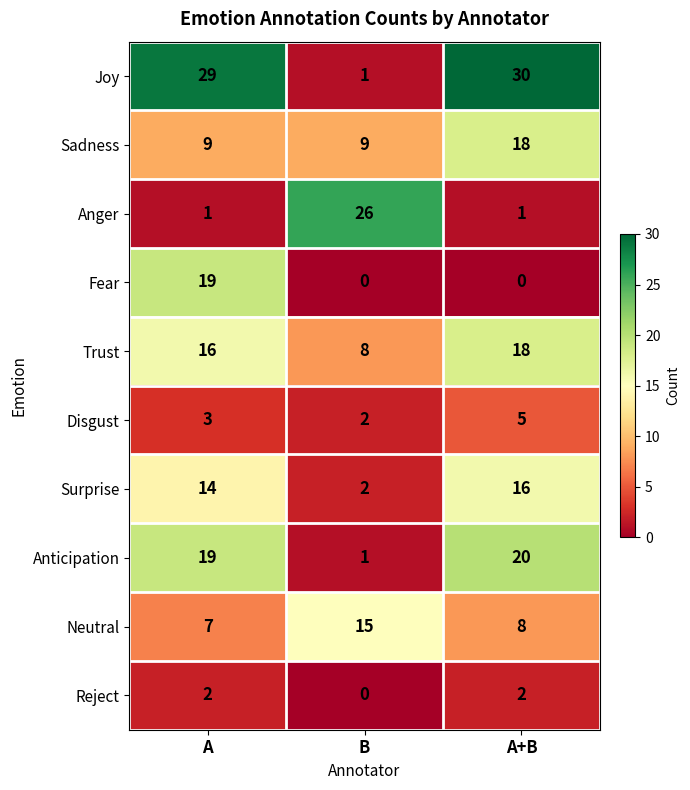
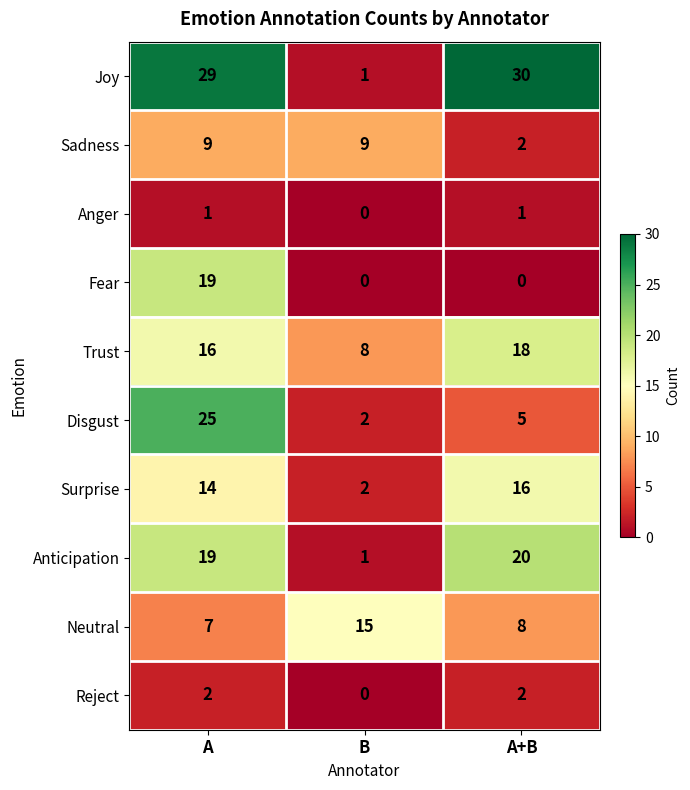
Sadness, A+B: 18 -> 2
Anger, B: 26 -> 0
Disgust, A: 3 -> 25
